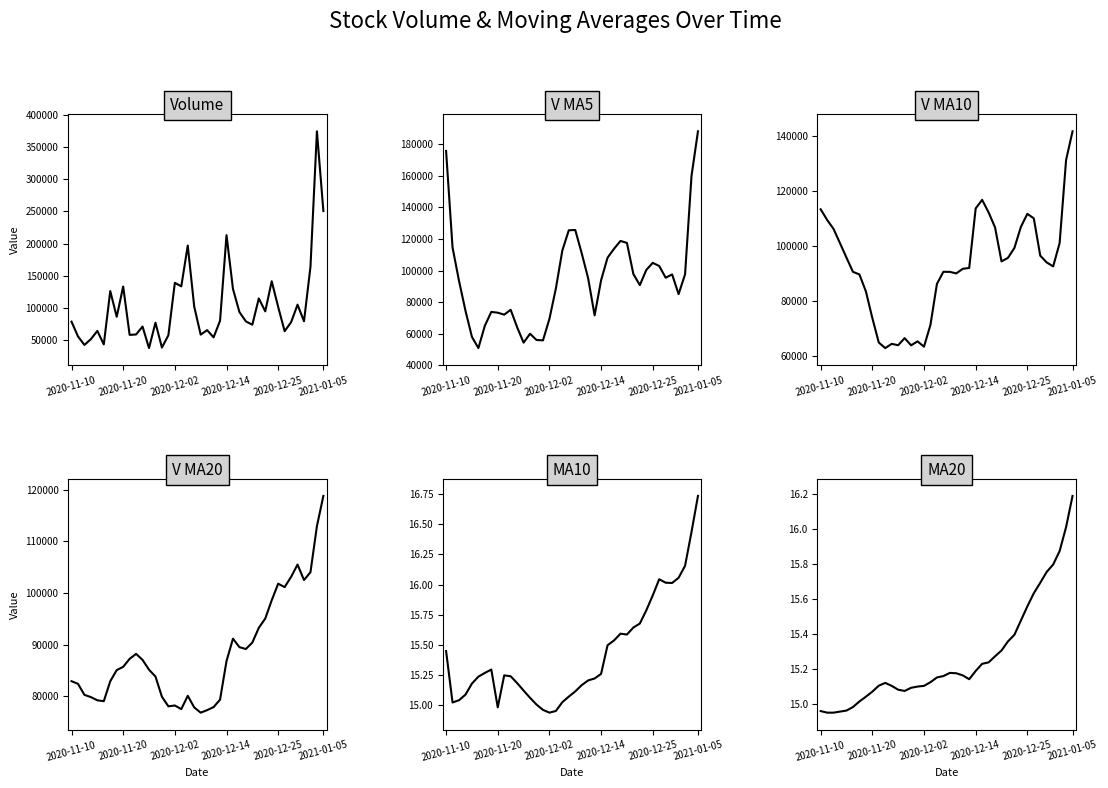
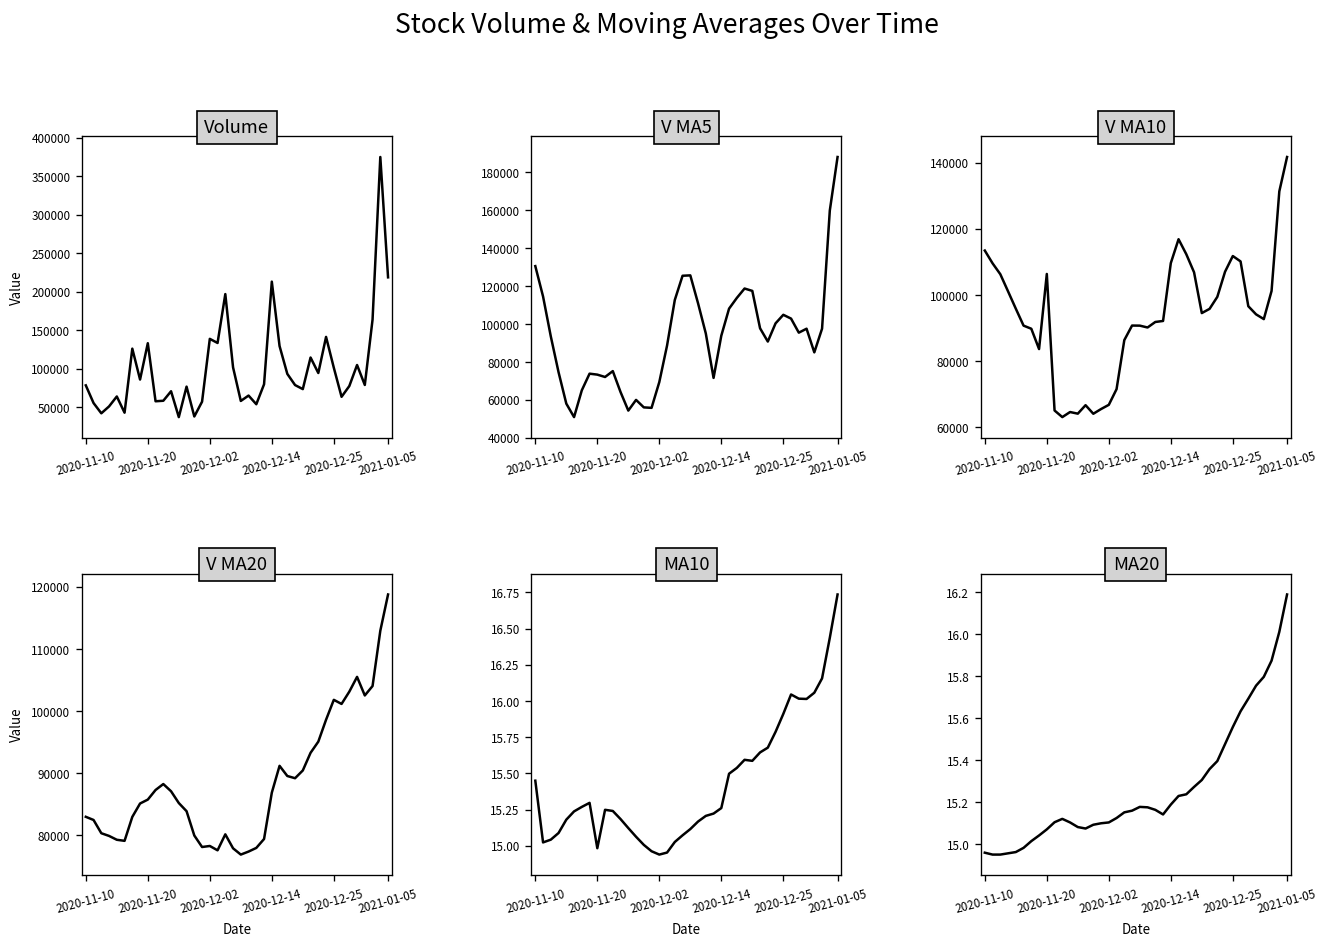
Volume, 2021-01-05: 250000 -> 220000
V MA5, 2020-11-10: 176000 -> 131000
V MA10, 2020-11-20: 74000 -> 106000
V MA10, 2020-12-02: 64000 -> 67000
V MA10, 2020-12-14: 114000 -> 110000
